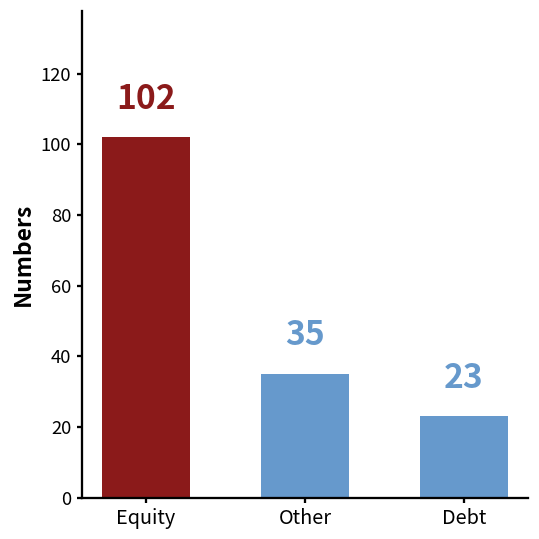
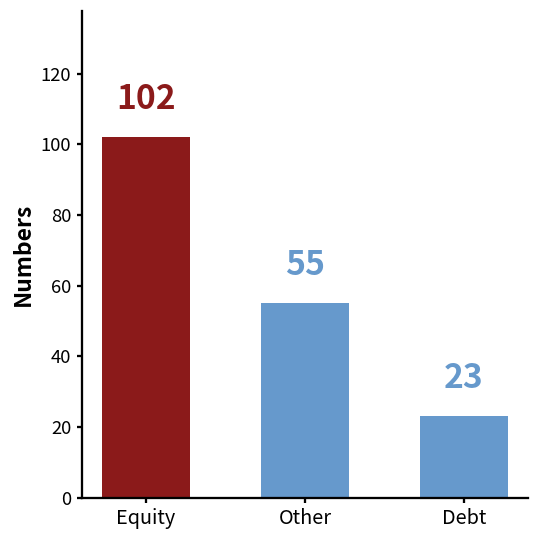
Other: 35 -> 55
